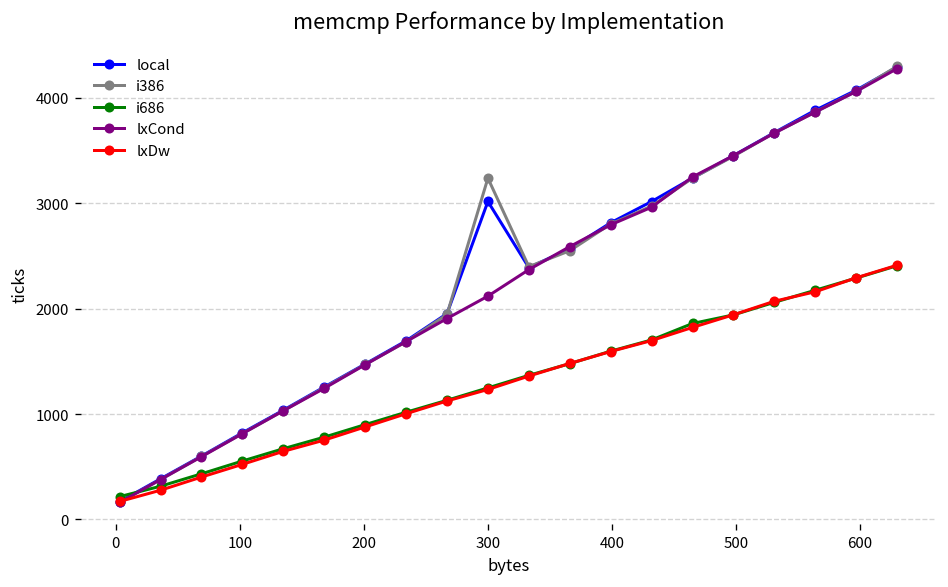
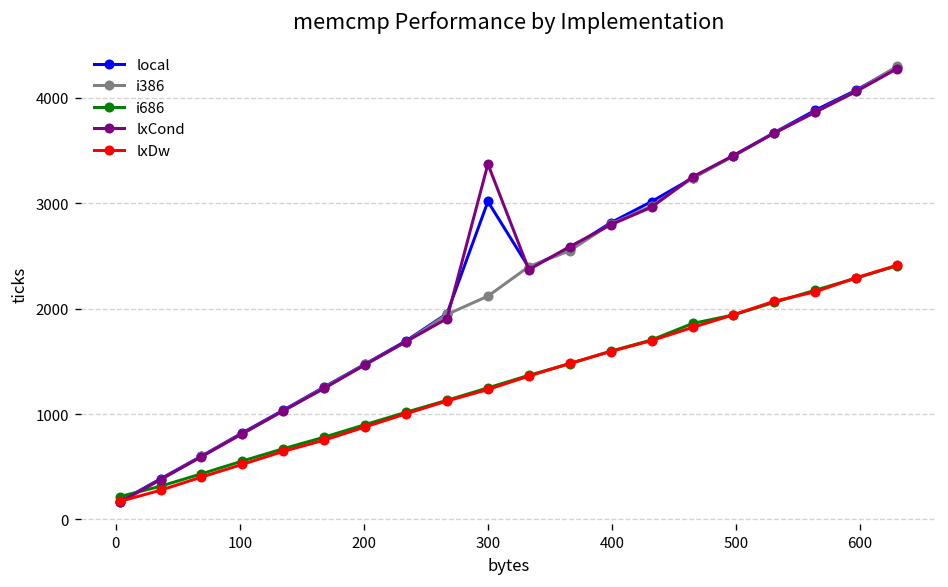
i386, 300: 3200 -> 2100
lxCond, 300: 2100 -> 3400
